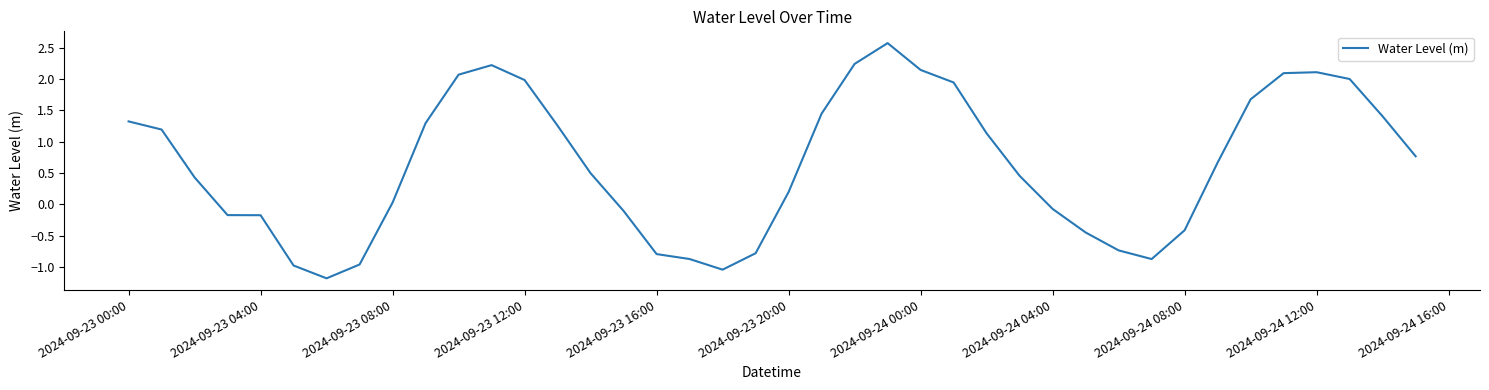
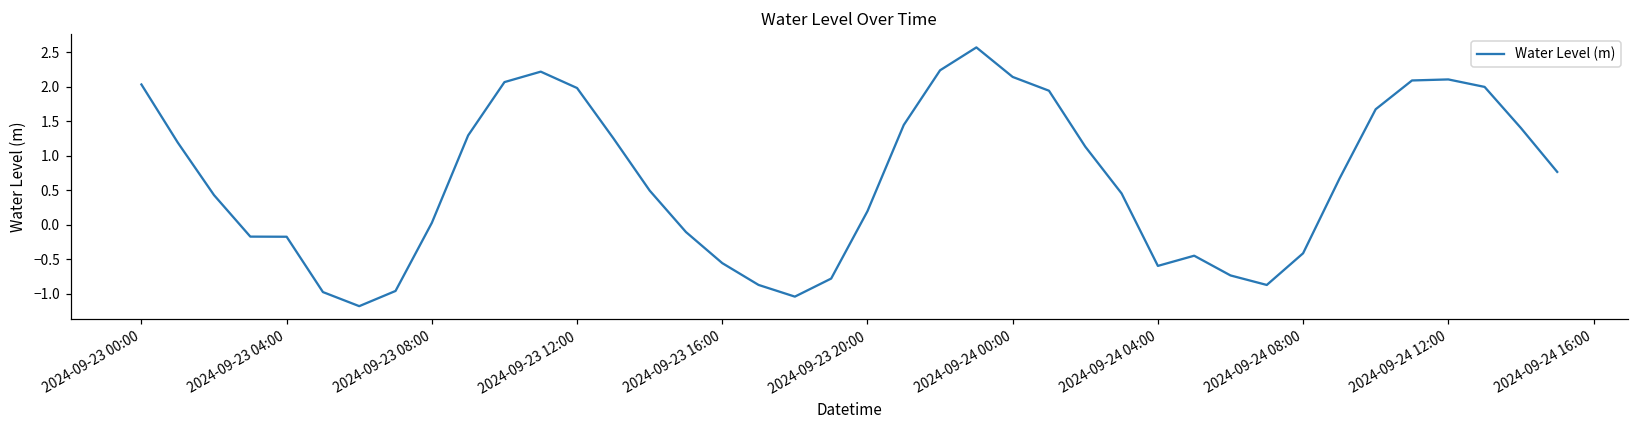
2024-09-23 00:00: 1.3 -> 2.0
2024-09-23 16:00: -0.8 -> -0.6
2024-09-24 04:00: -0.1 -> -0.6
